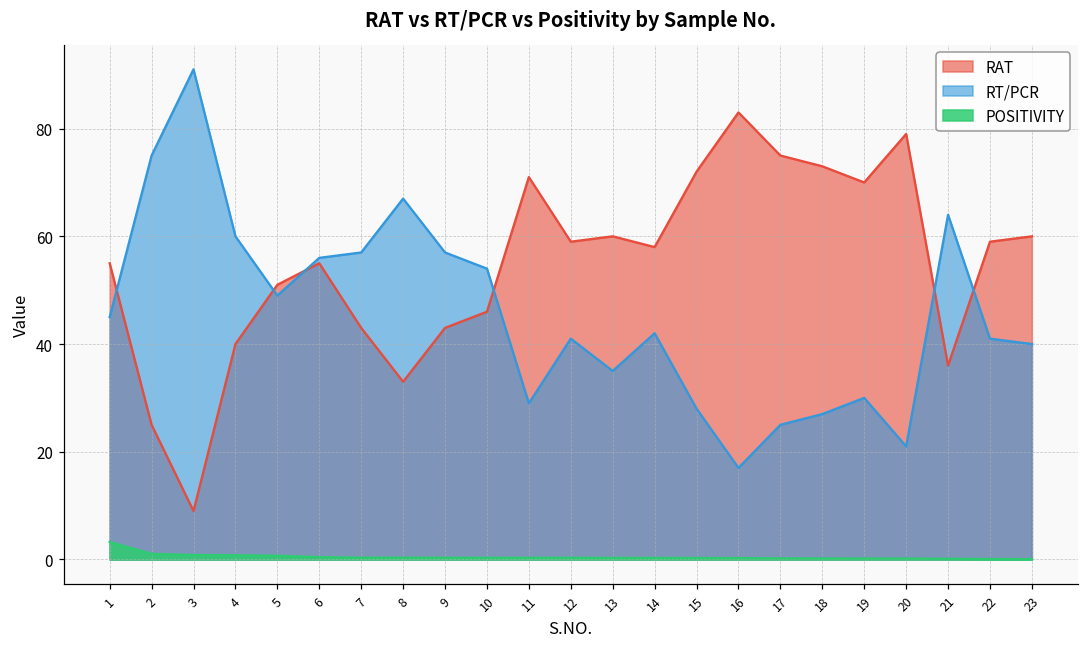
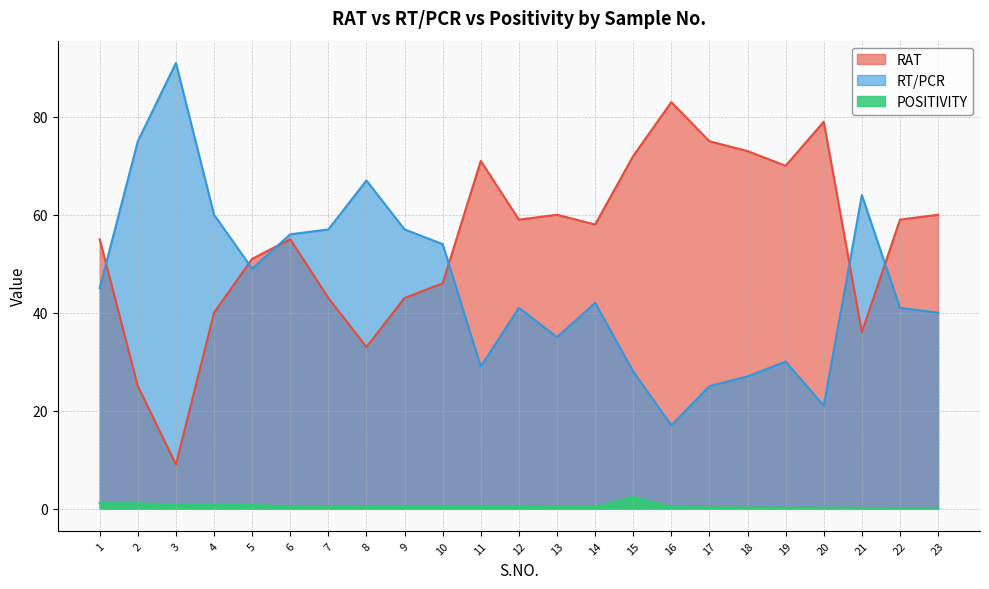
POSITIVITY, 1: 3 -> 1
POSITIVITY, 15: 0 -> 2
